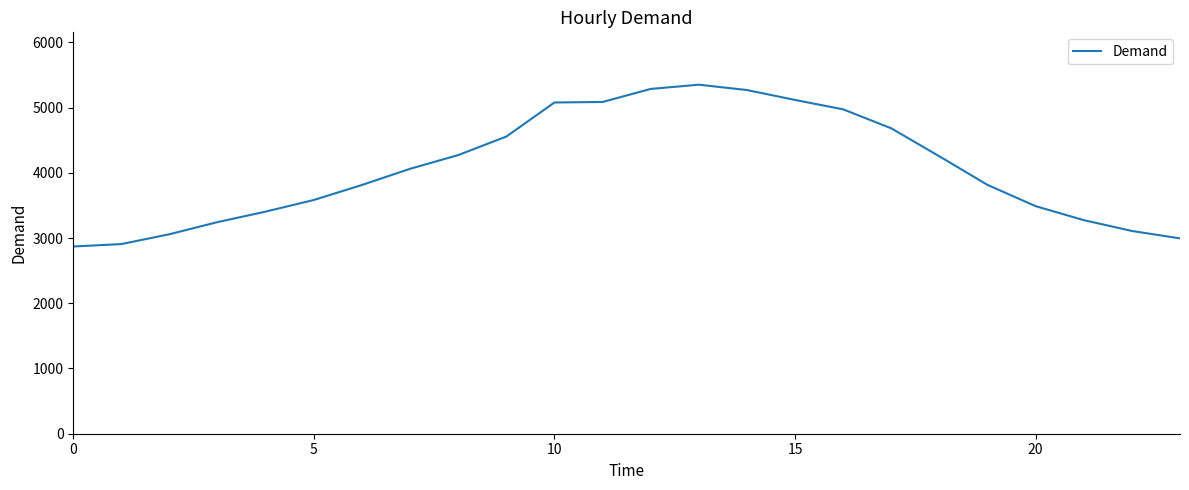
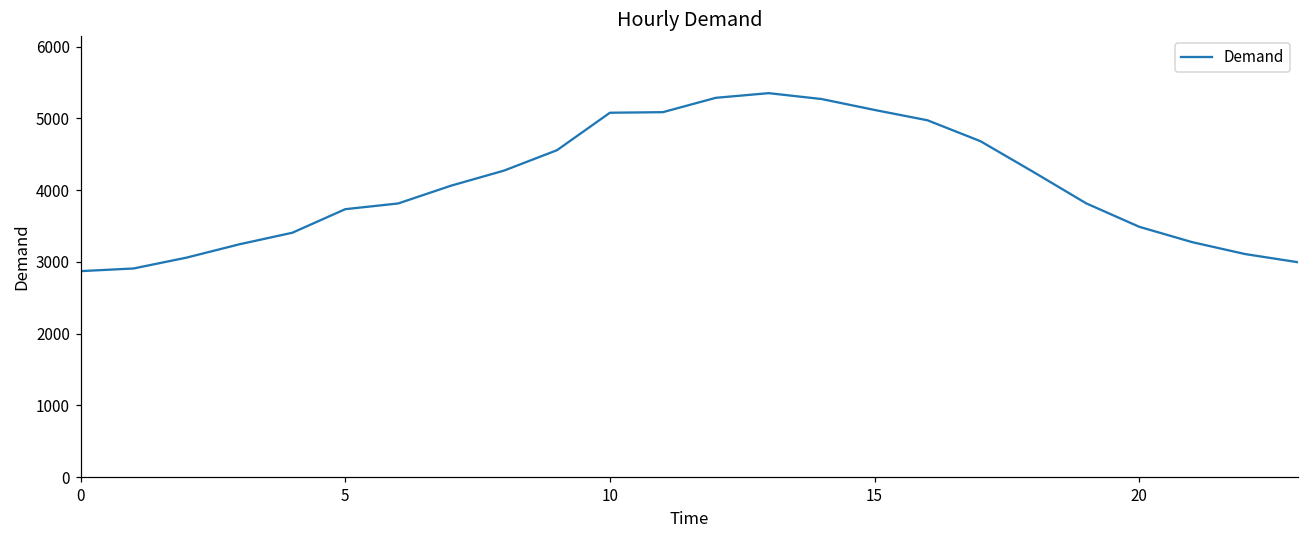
5: 3600 -> 3700
